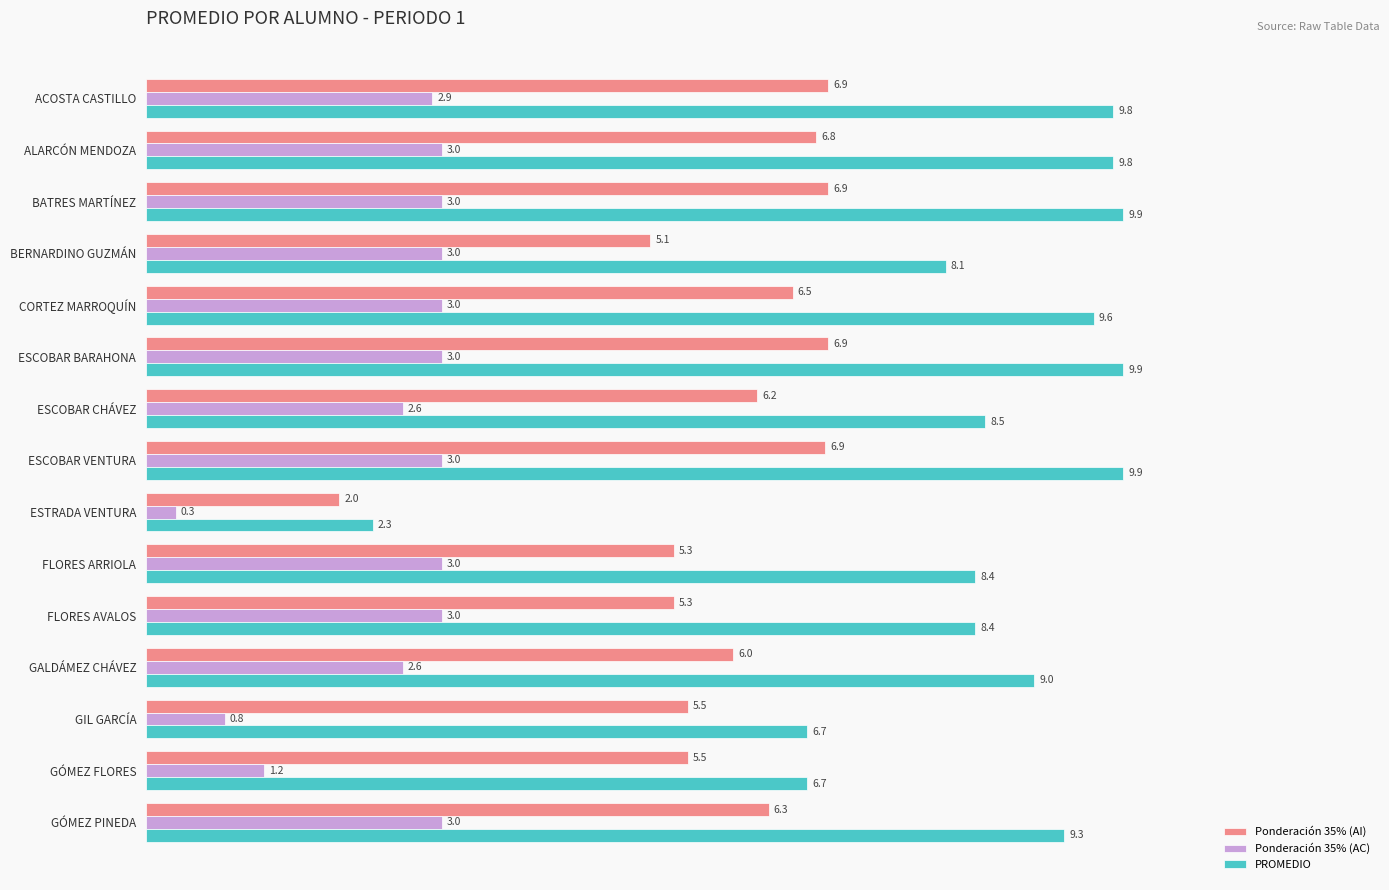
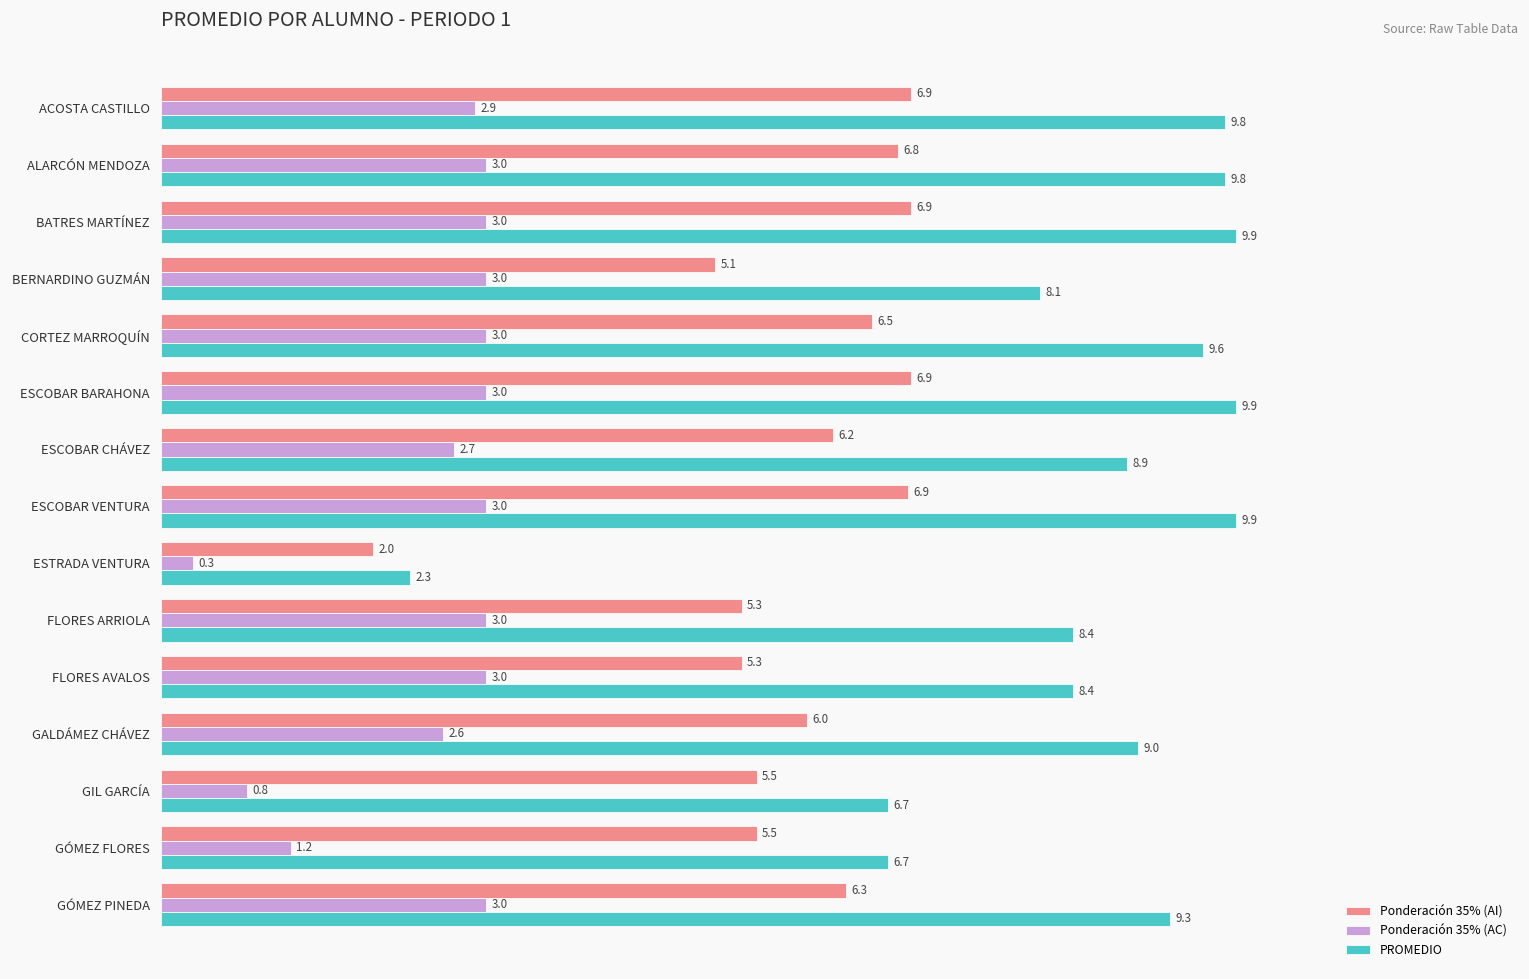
Ponderación 35% (AC), ESCOBAR CHÁVEZ: 2.6 -> 2.7
PROMEDIO, ESCOBAR CHÁVEZ: 8.5 -> 8.9
